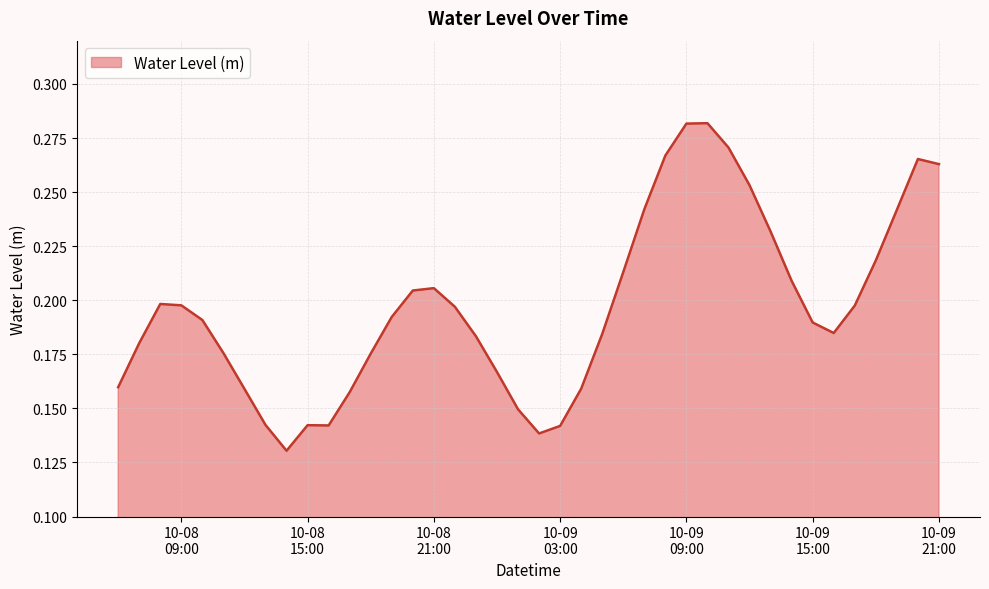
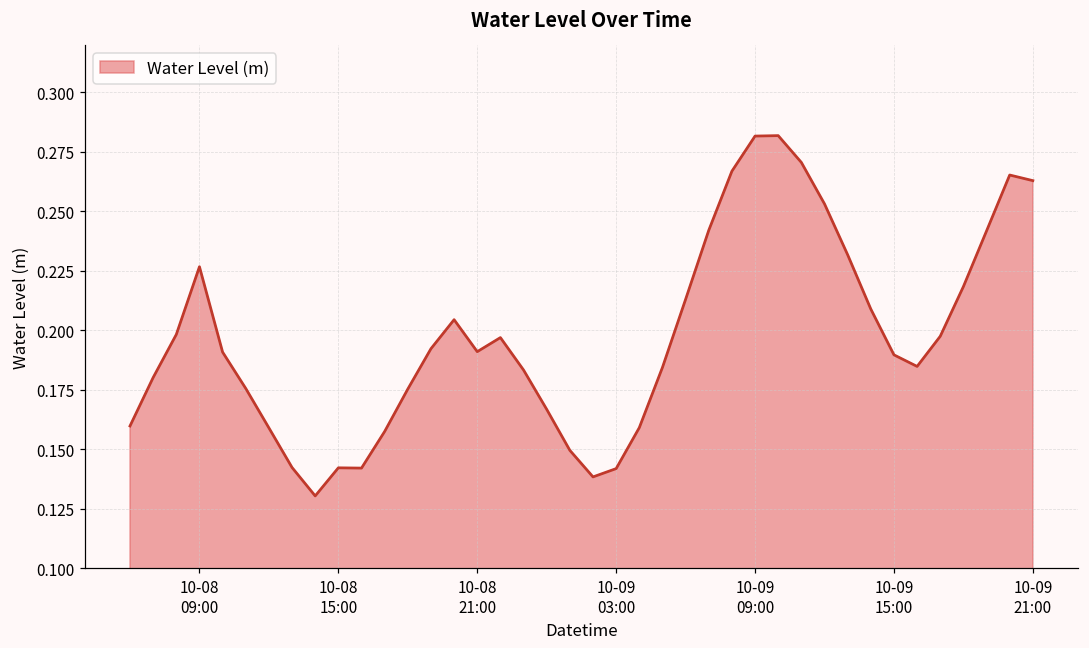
10-08 09:00: 0.198 -> 0.227
10-08 21:00: 0.206 -> 0.191
